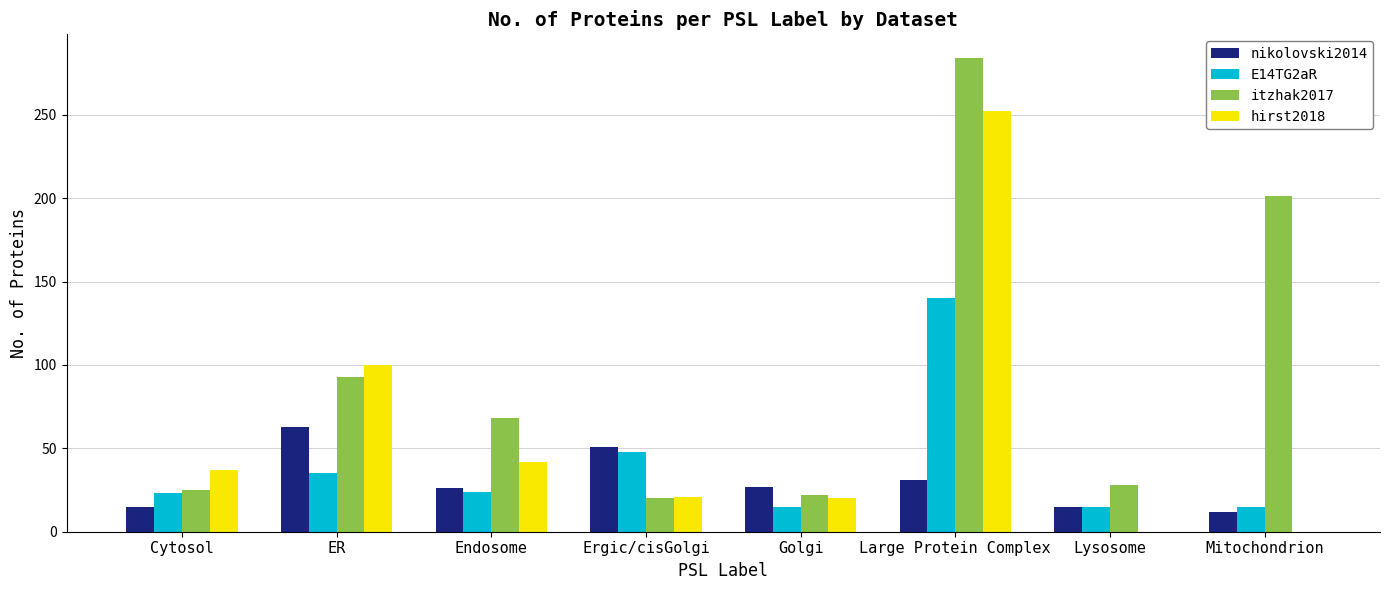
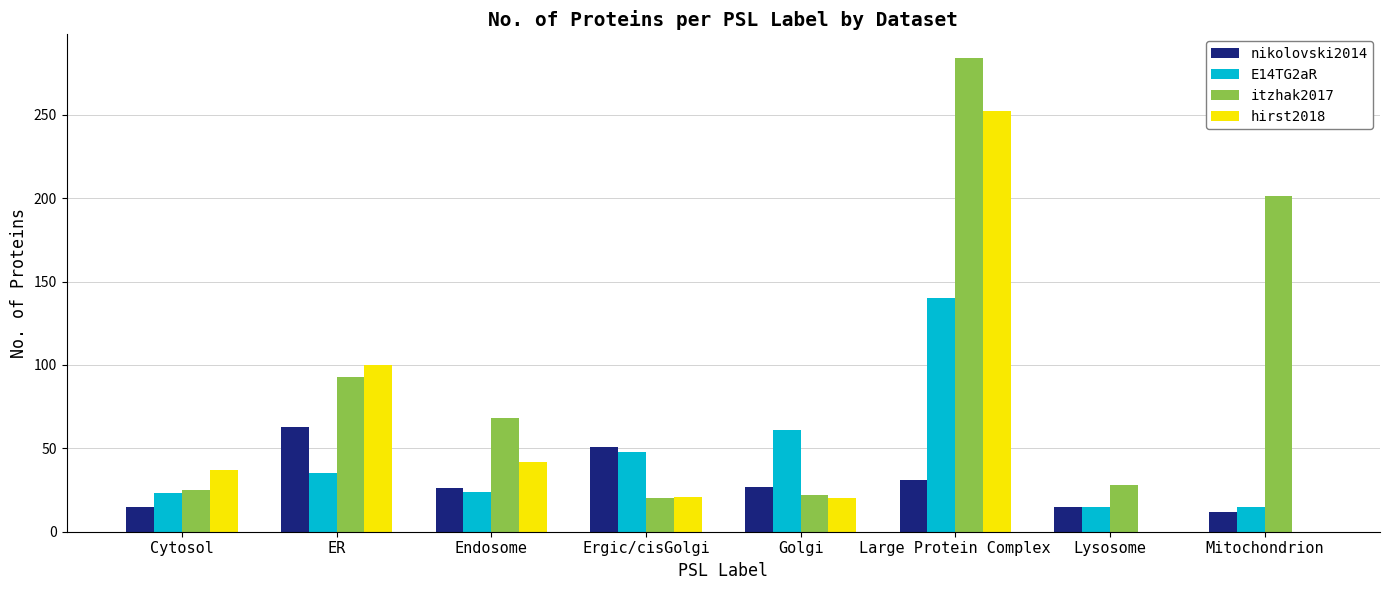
E14TG2aR, Golgi: 15 -> 61
